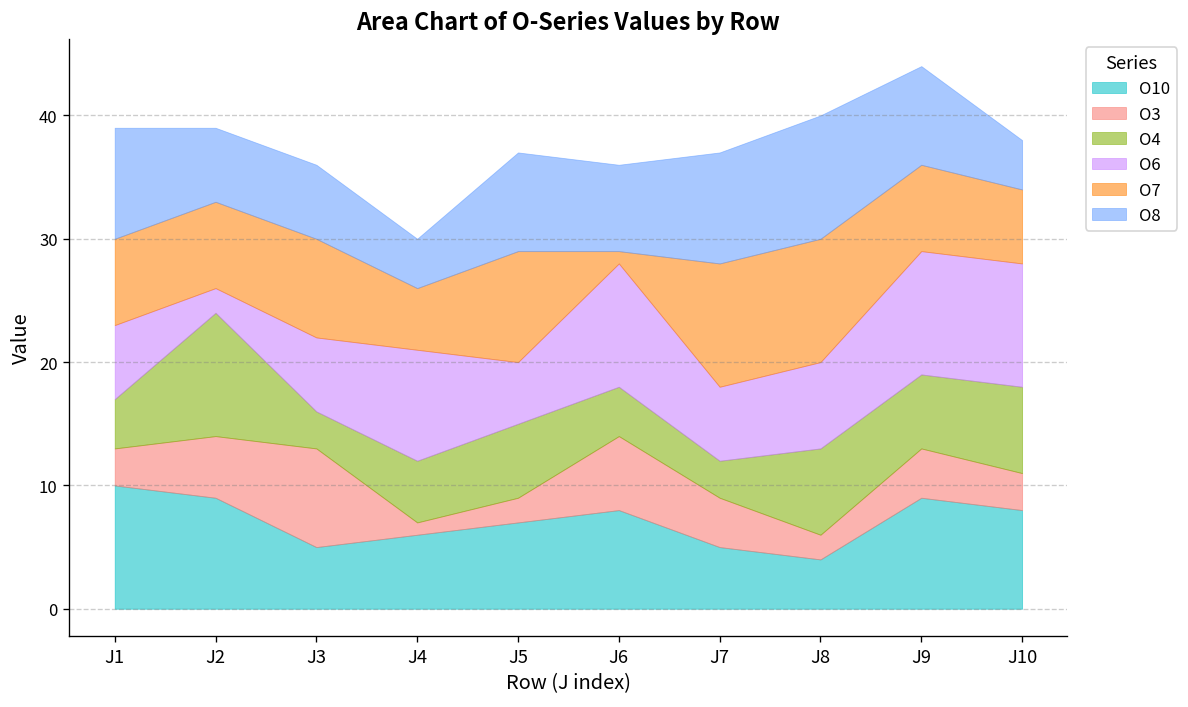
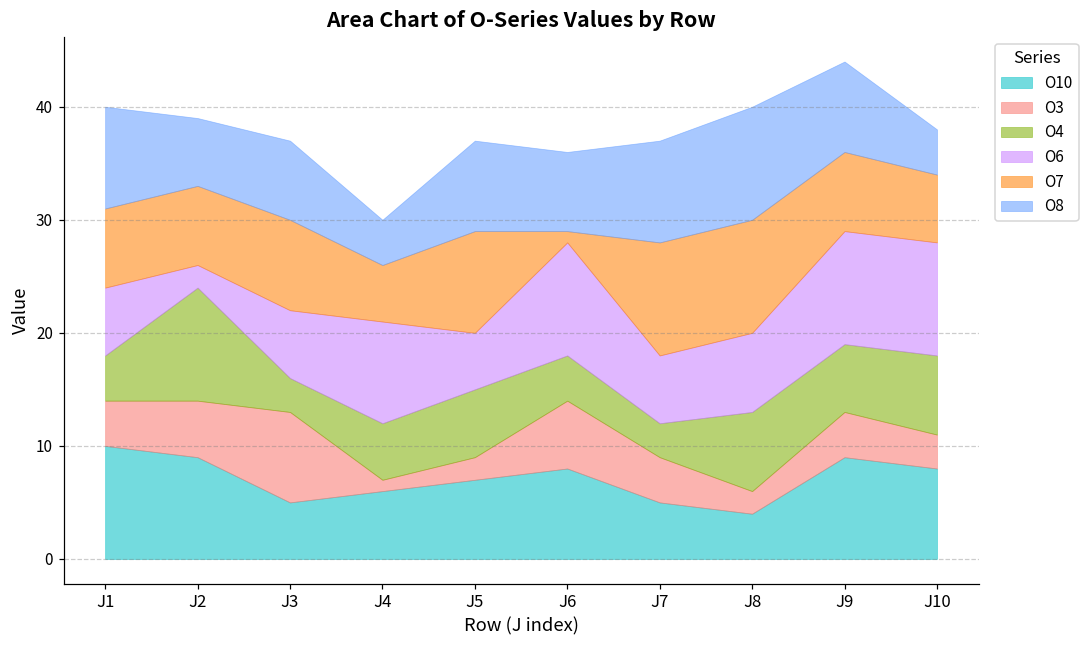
O3, J1: 3 -> 4
O8, J3: 6 -> 7
